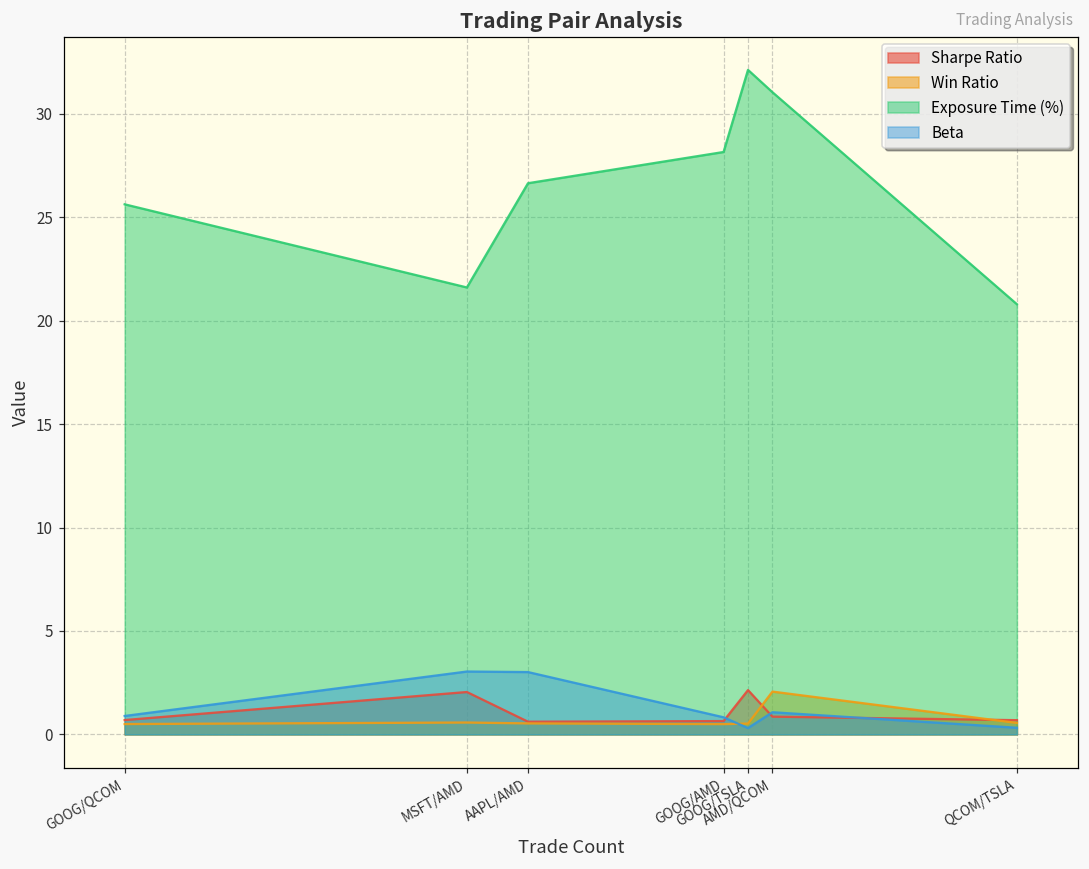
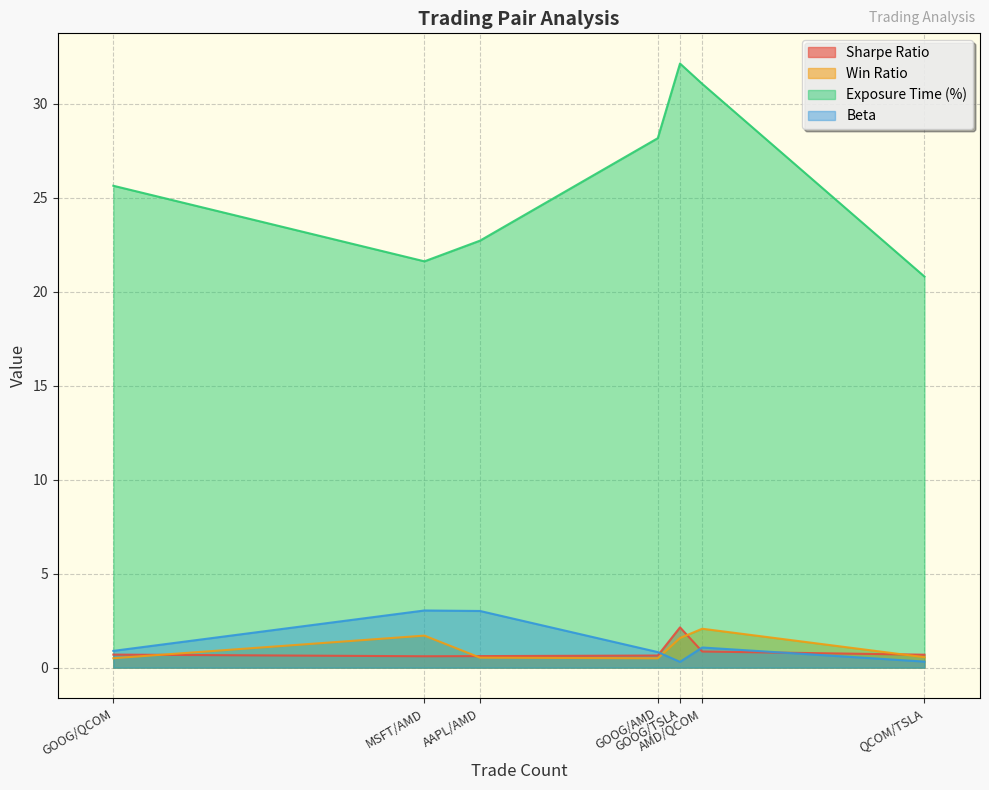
Sharpe Ratio, MSFT/AMD: 2.0 -> 0.6
Win Ratio, MSFT/AMD: 0.6 -> 1.7
Exposure Time (%), AAPL/AMD: 26.7 -> 22.7
Win Ratio, GOOG/TSLA: 0.5 -> 1.6
